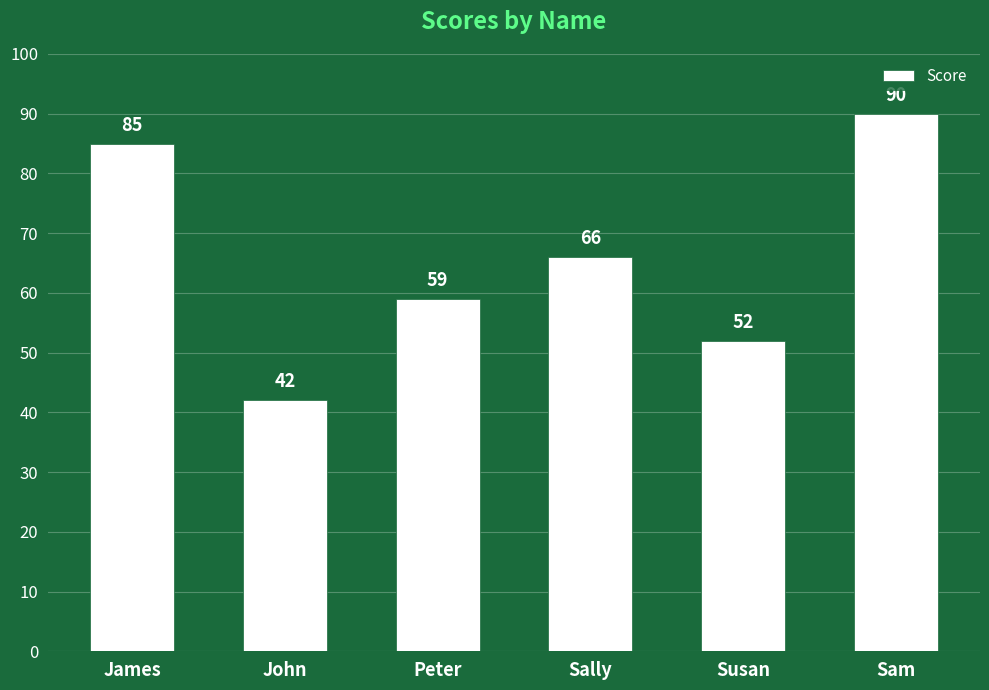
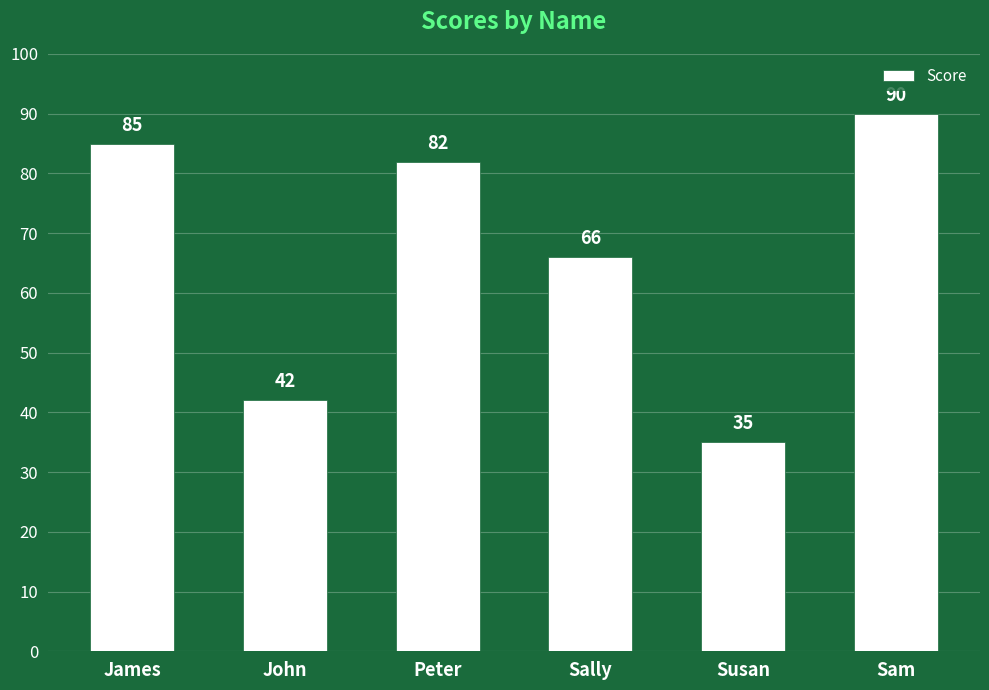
Peter: 59 -> 82
Susan: 52 -> 35
